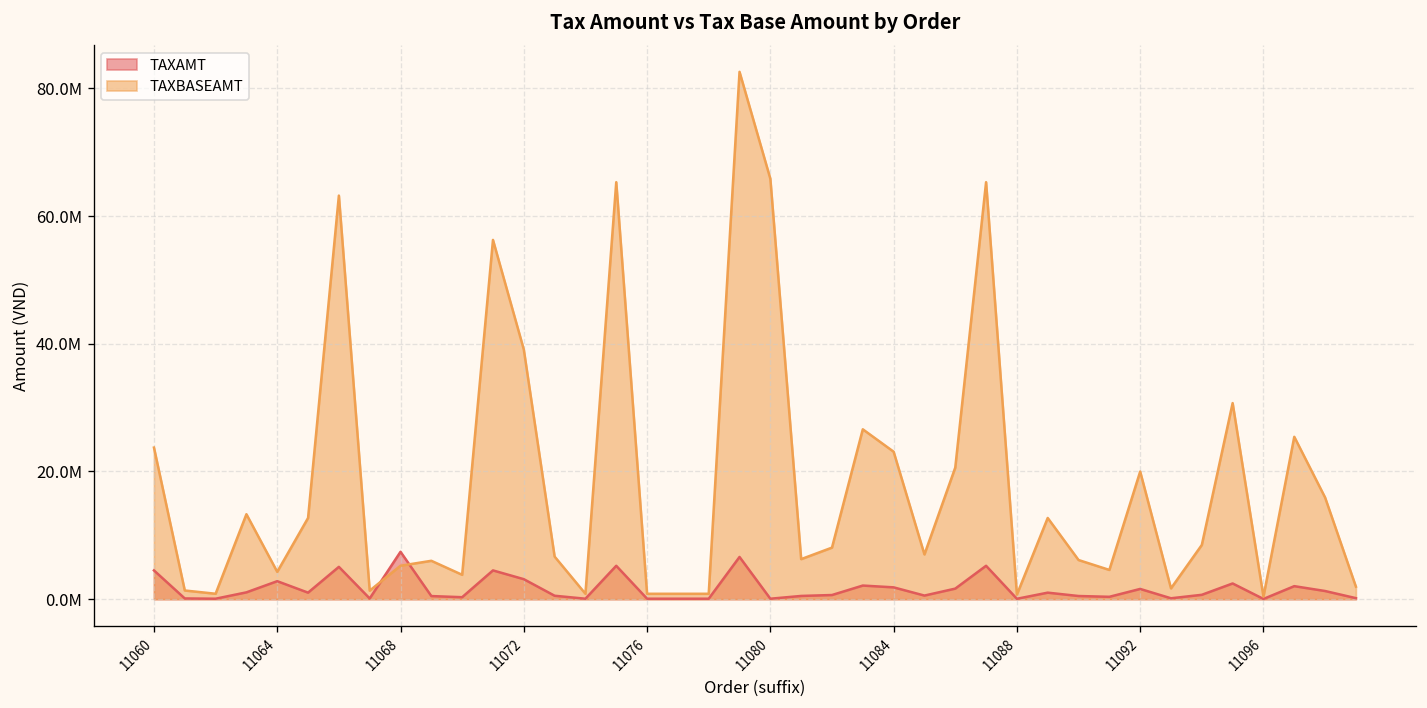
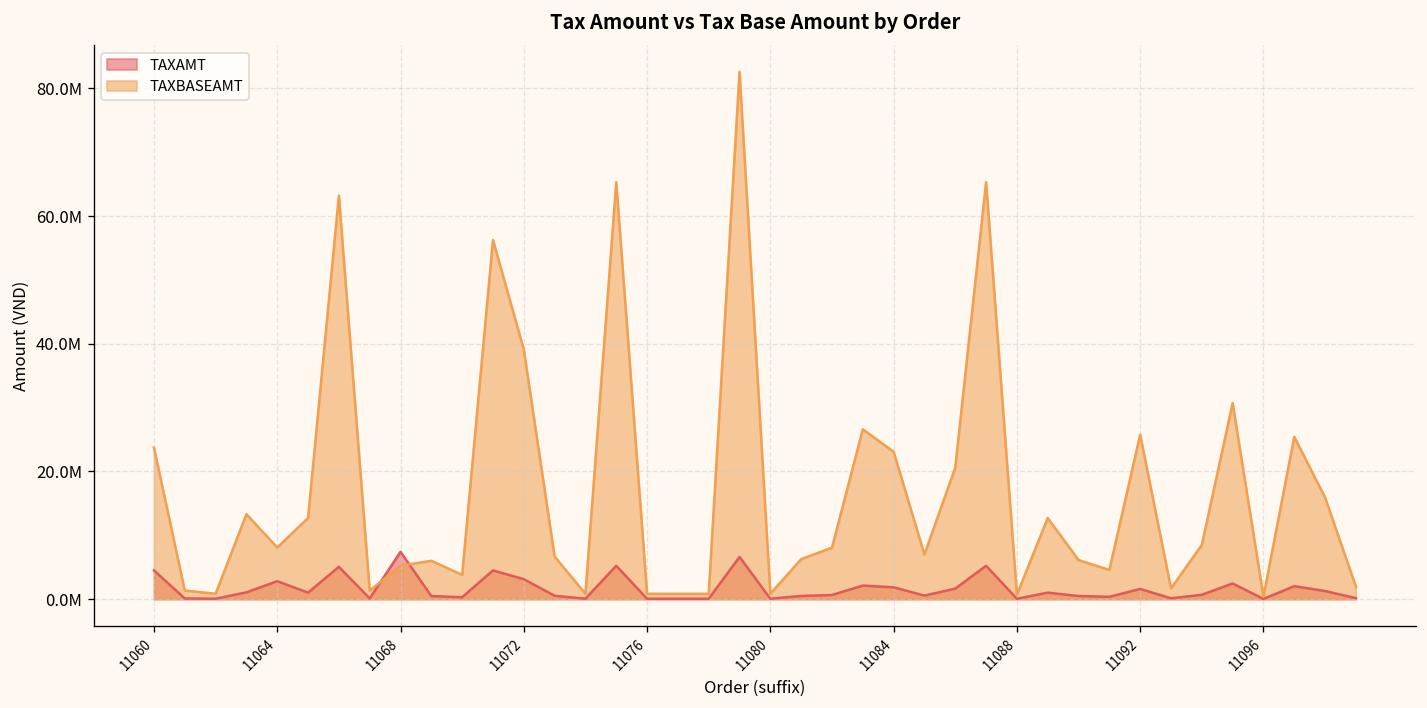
TAXBASEAMT, 11064: 4000000 -> 8000000
TAXBASEAMT, 11080: 66000000 -> 1000000
TAXBASEAMT, 11092: 20000000 -> 26000000
